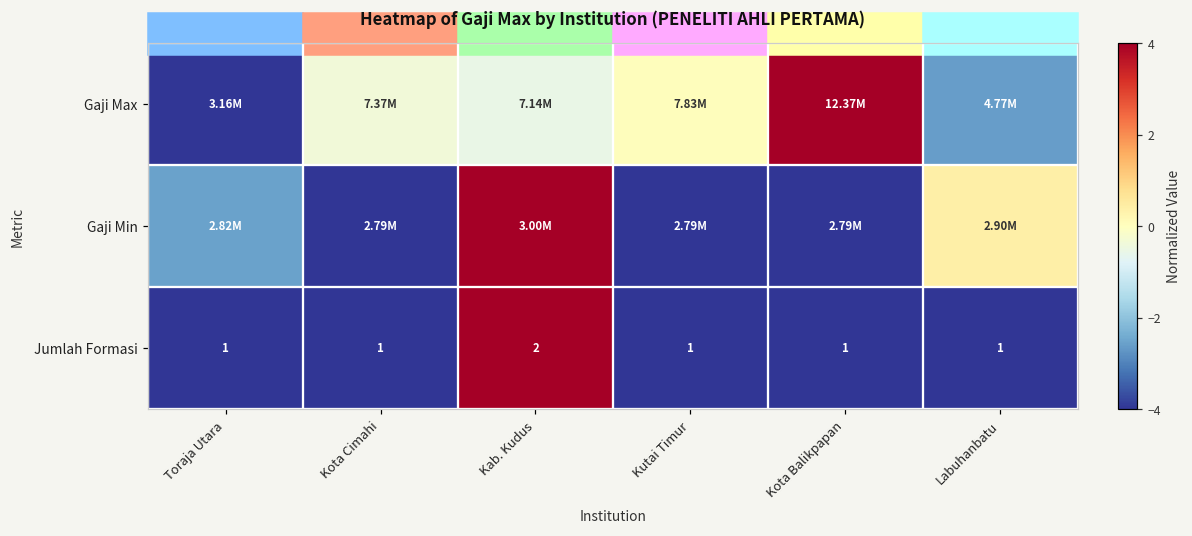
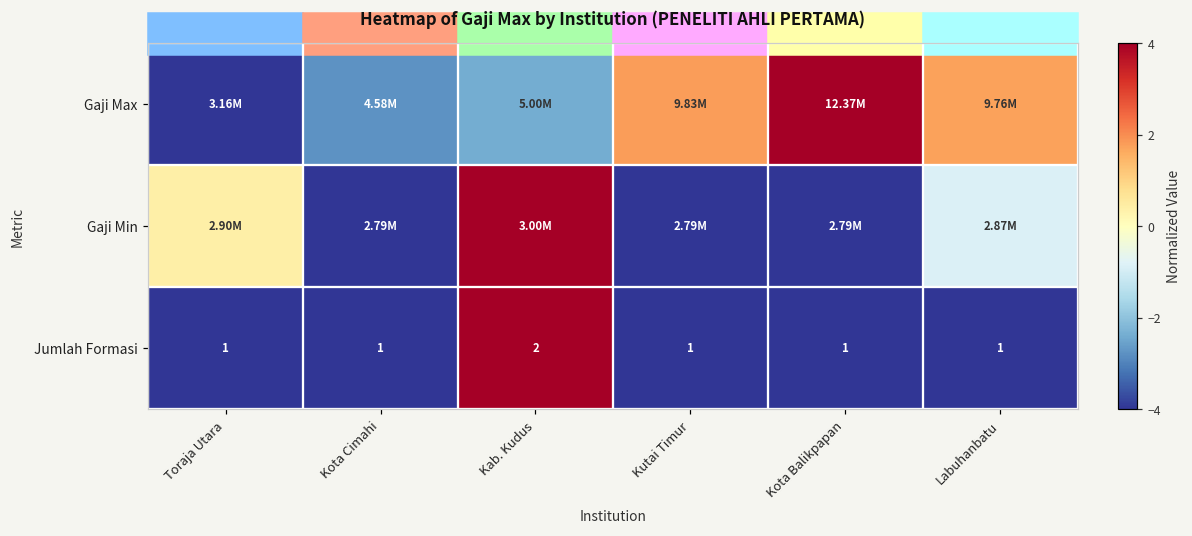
Gaji Max, Kota Cimahi: 7.37M -> 4.58M
Gaji Max, Kab. Kudus: 7.14M -> 5.00M
Gaji Max, Kutai Timur: 7.83M -> 9.83M
Gaji Max, Labuhanbatu: 4.77M -> 9.76M
Gaji Min, Toraja Utara: 2.82M -> 2.90M
Gaji Min, Labuhanbatu: 2.90M -> 2.87M
